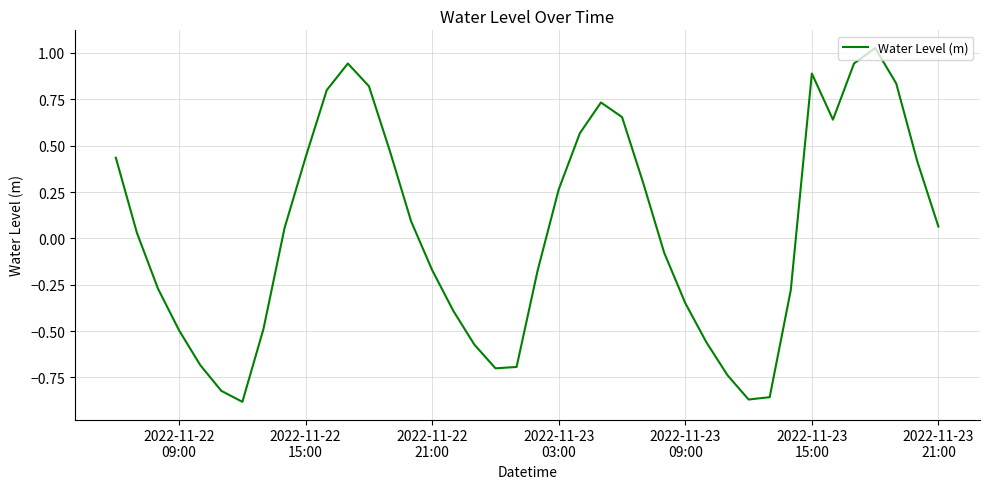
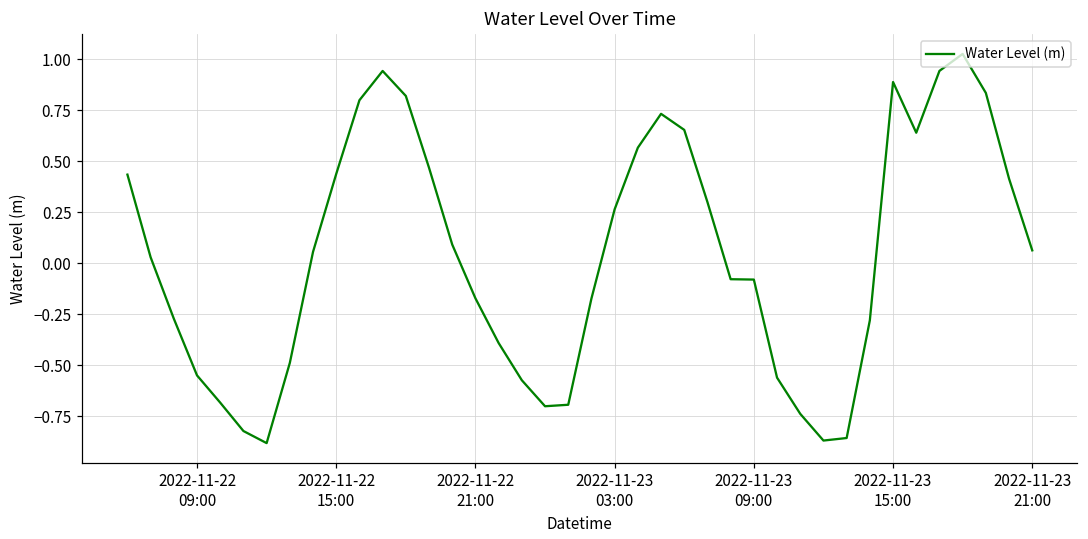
2022-11-22 09:00: -0.50 -> -0.55
2022-11-23 09:00: -0.35 -> -0.08
